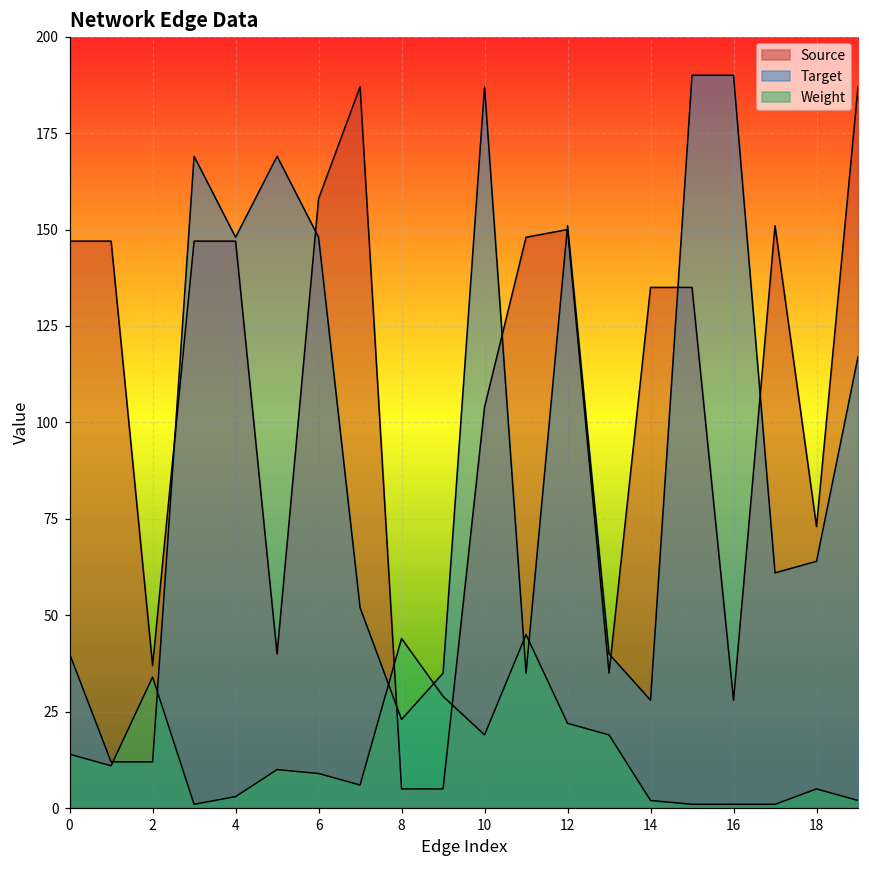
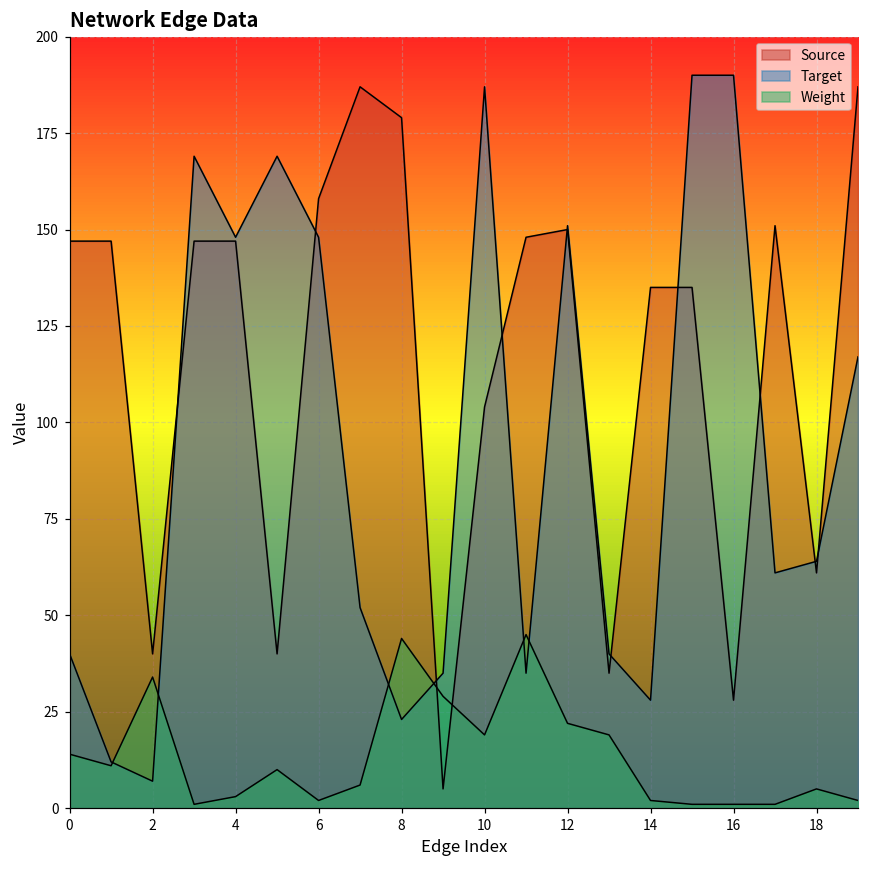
Source, 2: 37 -> 40
Target, 2: 12 -> 7
Weight, 6: 9 -> 2
Source, 8: 5 -> 179
Source, 18: 73 -> 61
